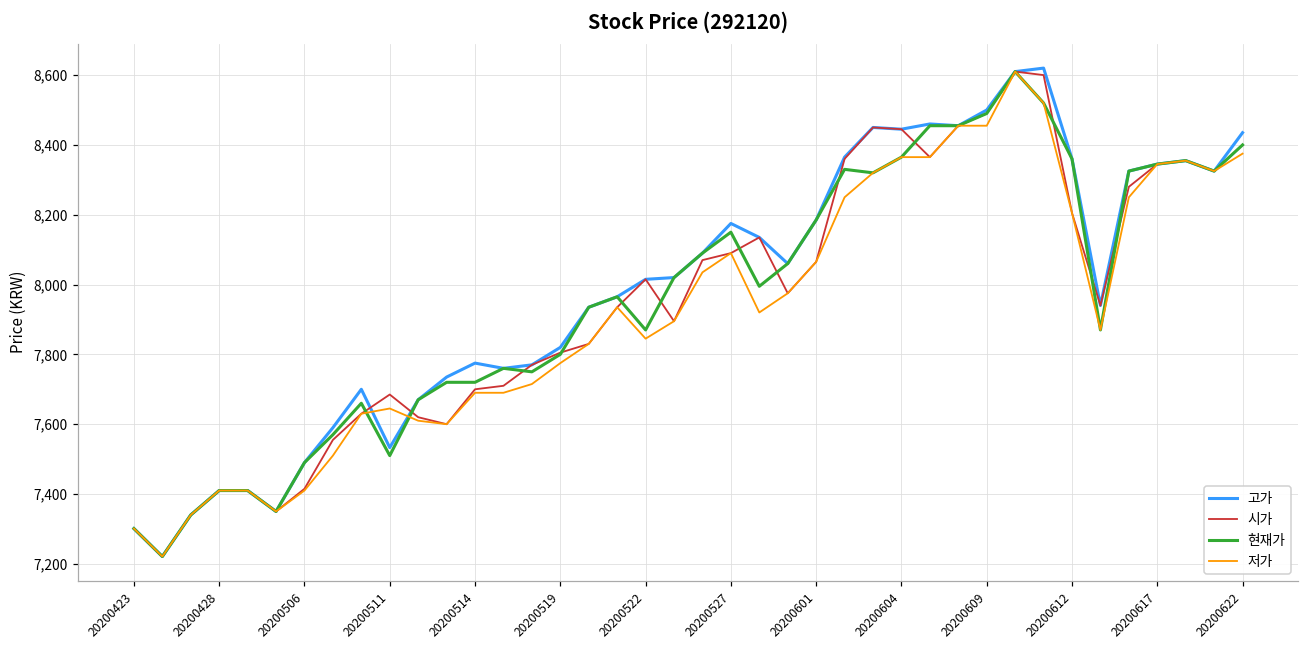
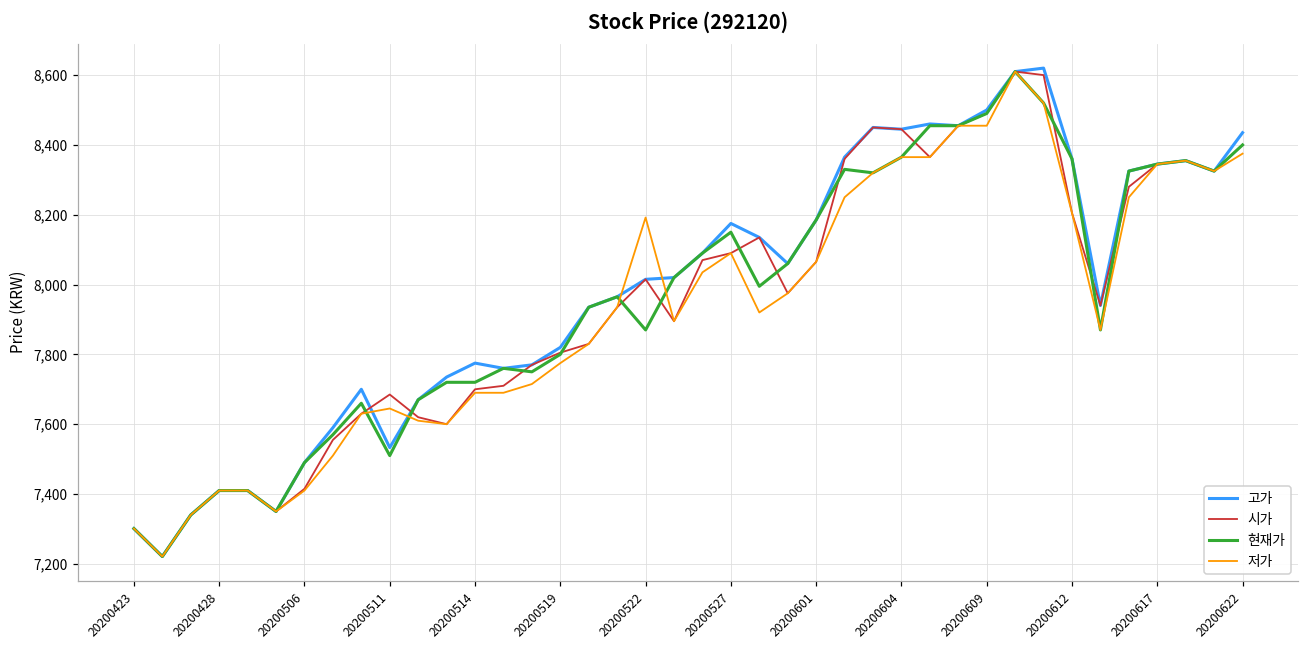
저가, 20200522: 7,850 -> 8,190
